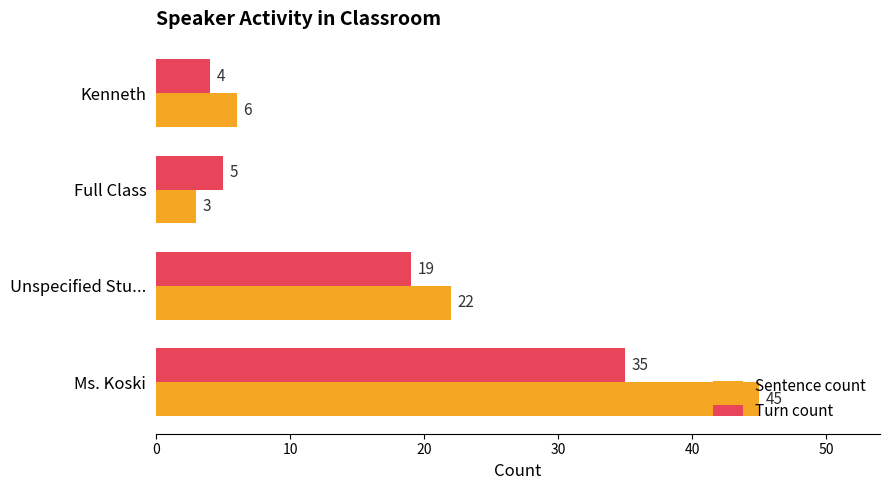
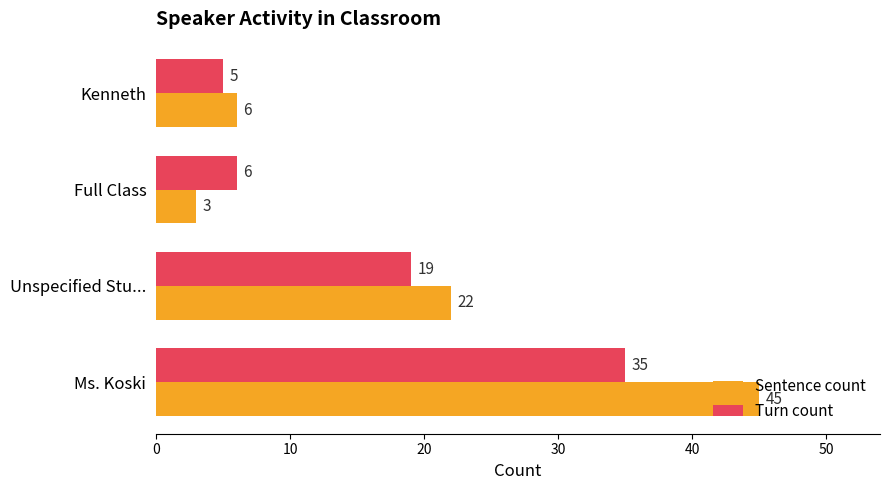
Turn count, Kenneth: 4 -> 5
Turn count, Full Class: 5 -> 6
